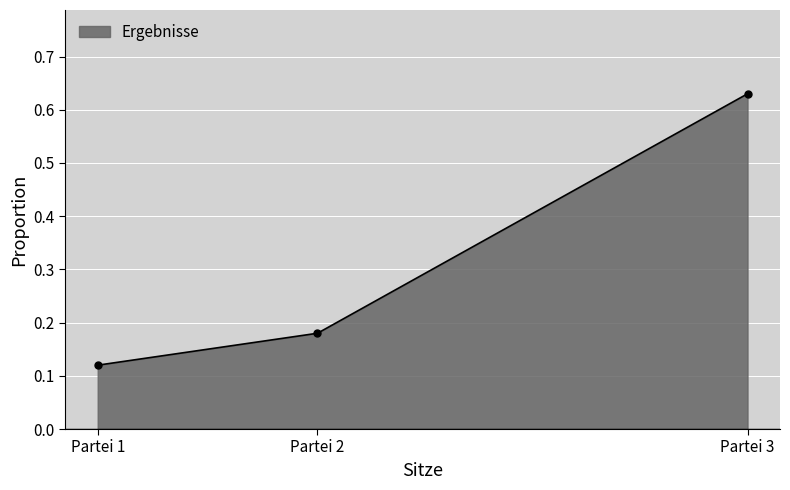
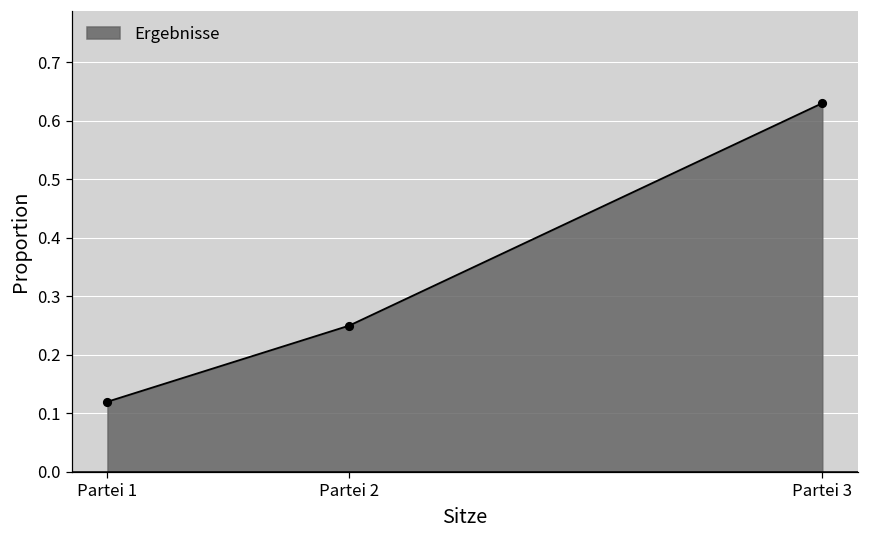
Partei 2: 0.18 -> 0.25
